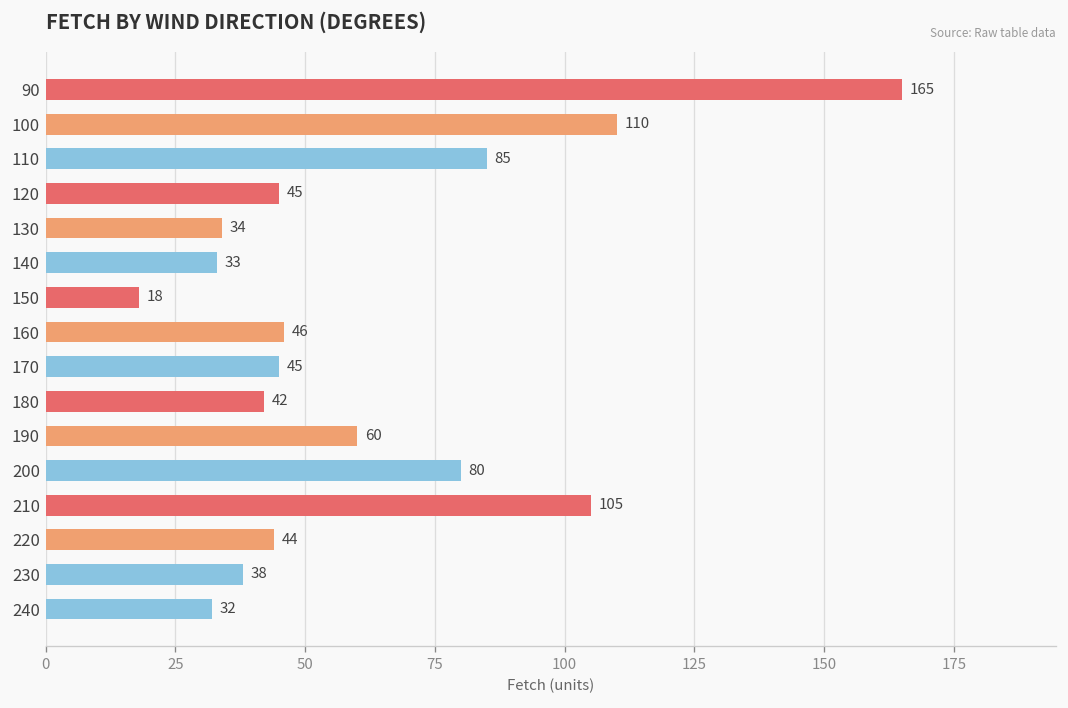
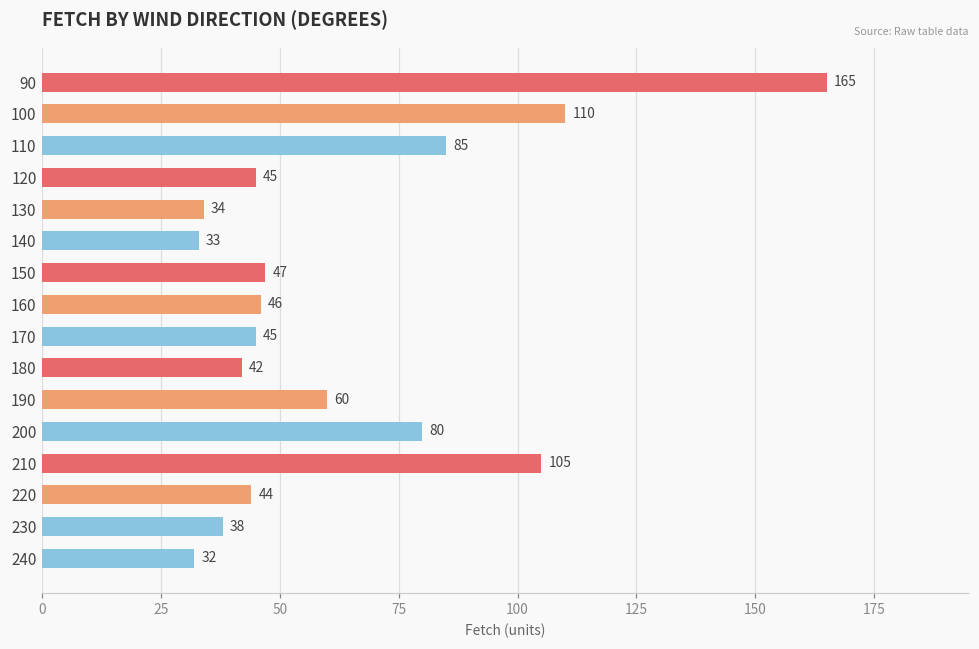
150: 18 -> 47
